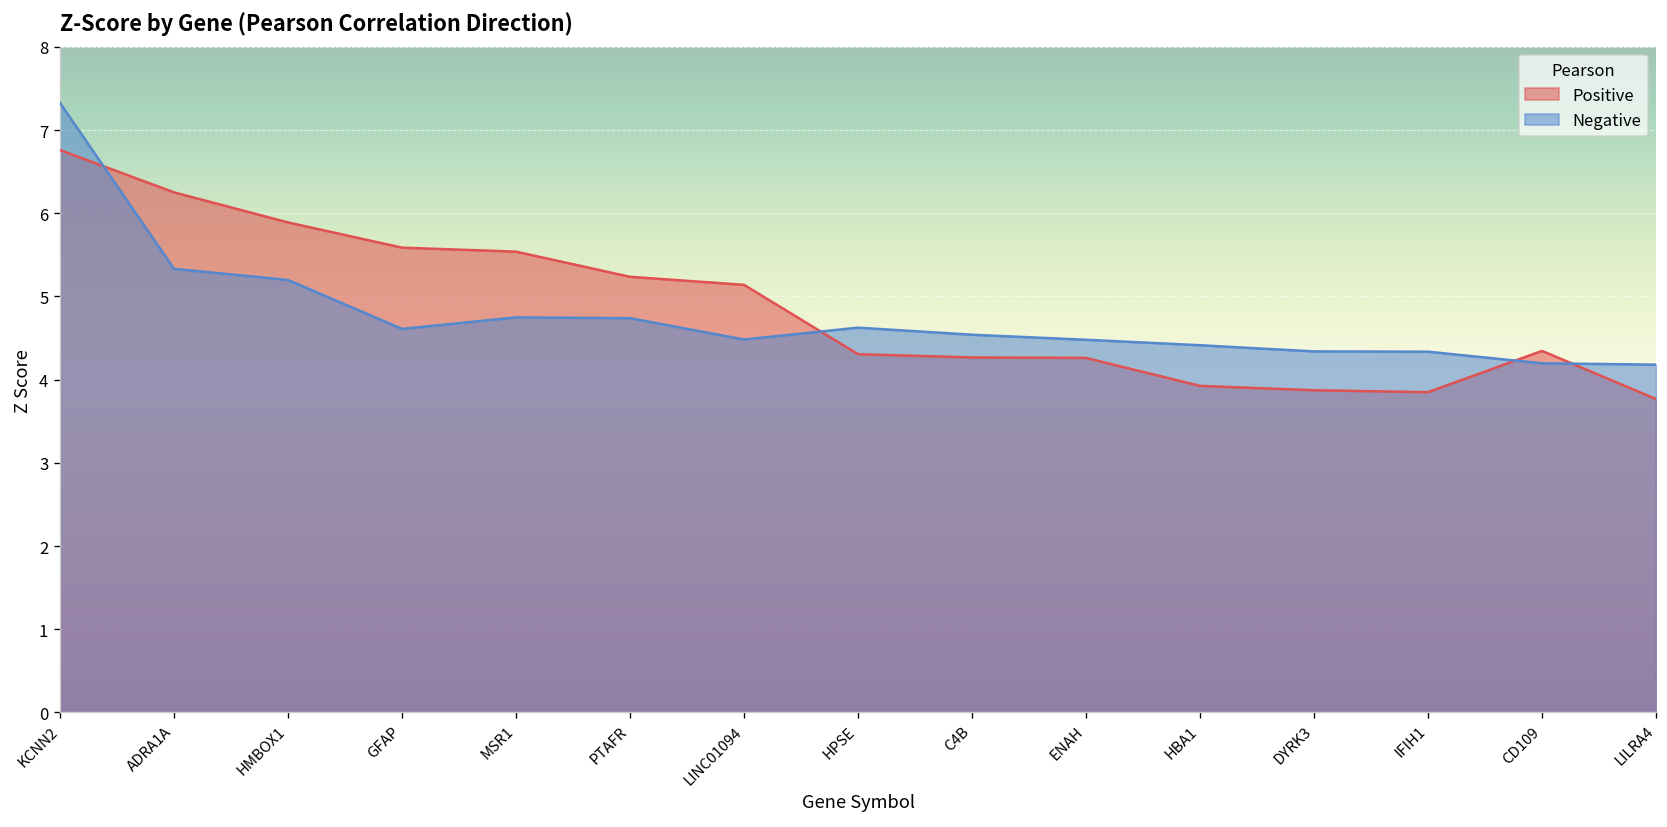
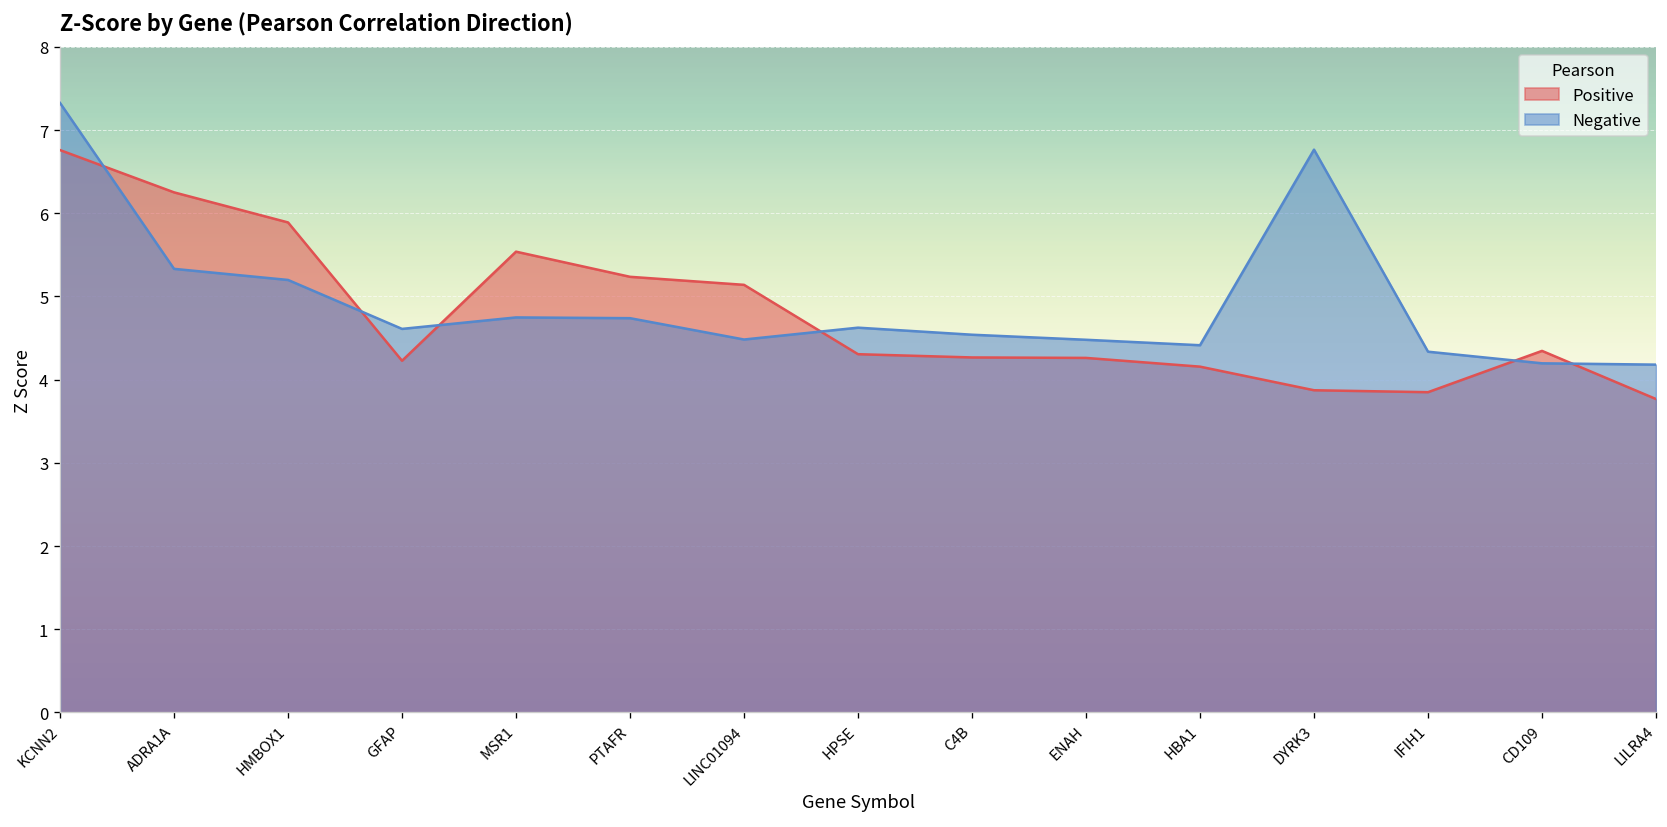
Positive, GFAP: 5.6 -> 4.2
Positive, HBA1: 3.9 -> 4.2
Negative, DYRK3: 4.3 -> 6.8
